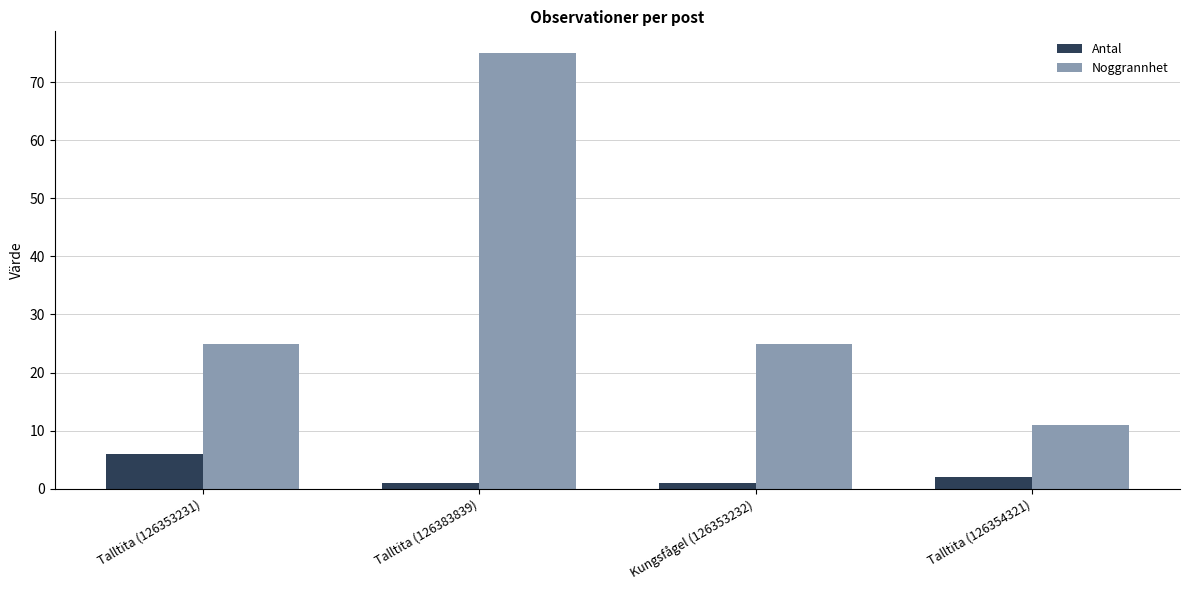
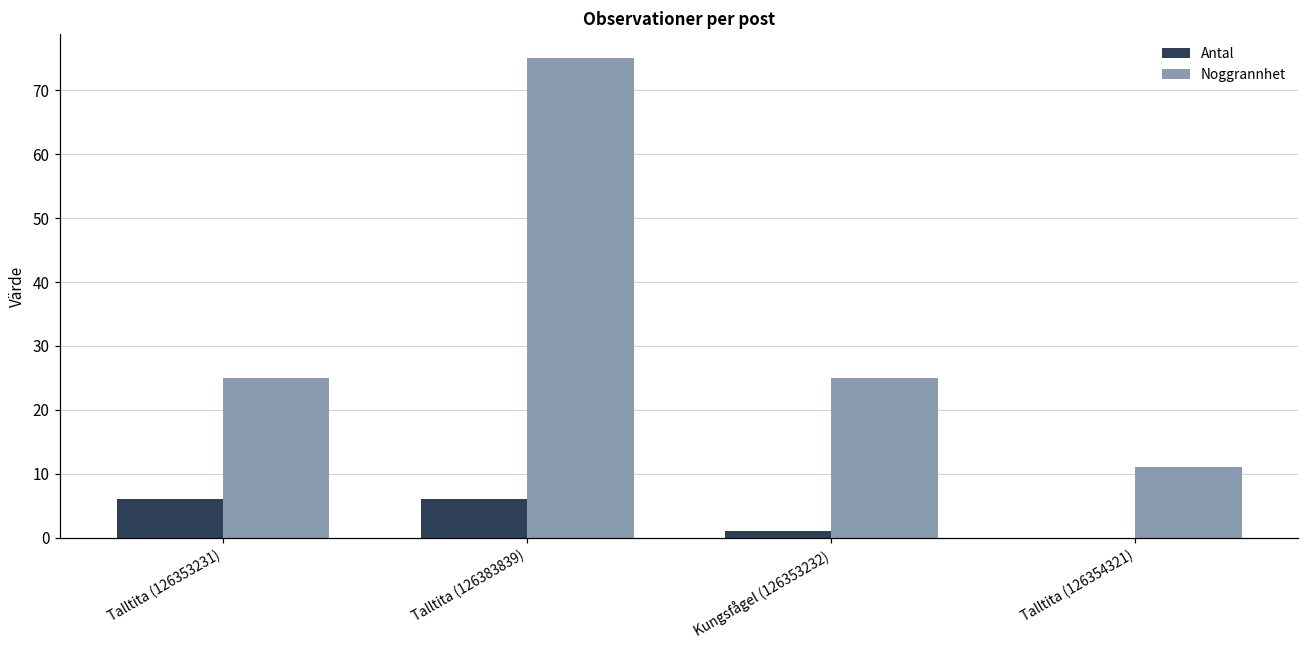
Antal, Talltita (126383839): 1 -> 6
Antal, Talltita (126354321): 2 -> 0
